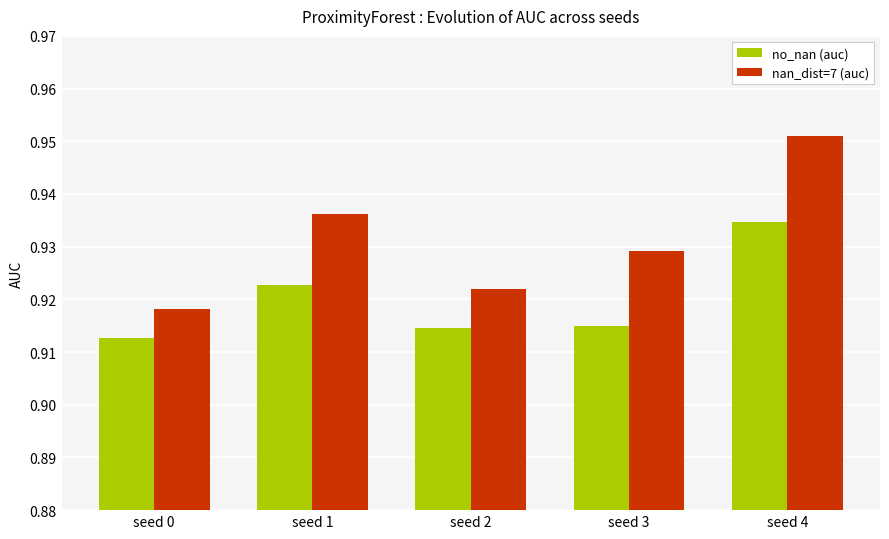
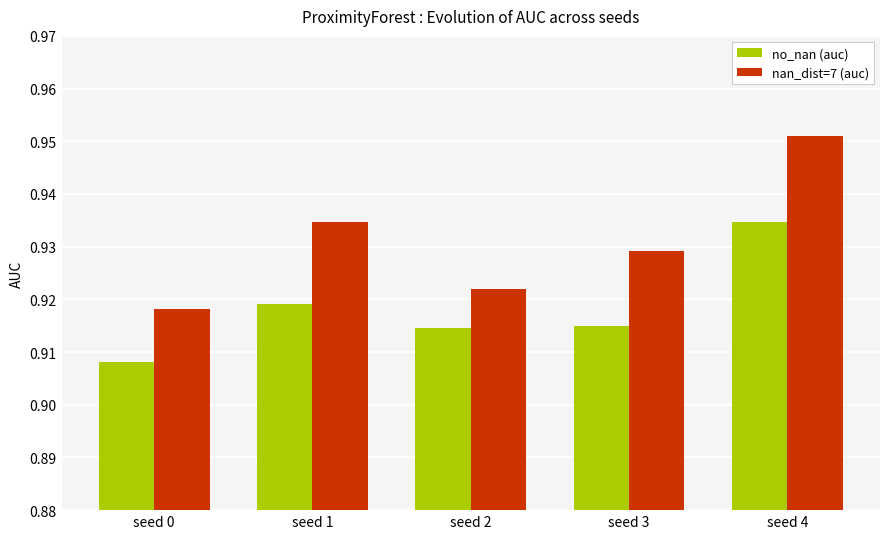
no_nan (auc), seed 0: 0.913 -> 0.908
no_nan (auc), seed 1: 0.923 -> 0.919
nan_dist=7 (auc), seed 1: 0.936 -> 0.935
